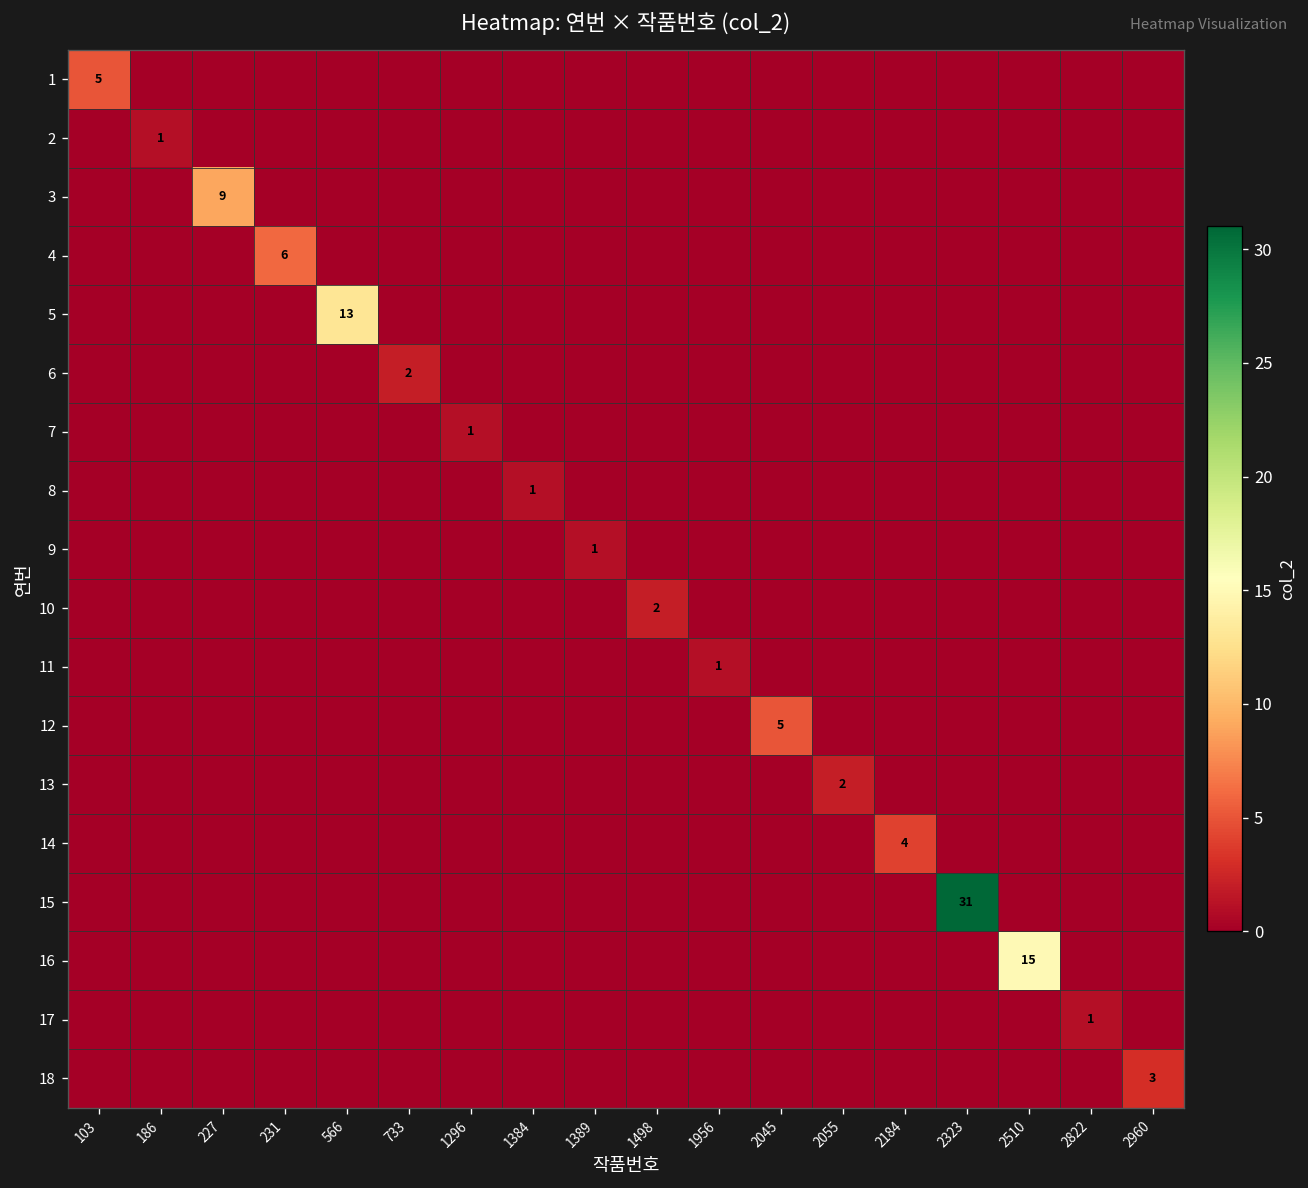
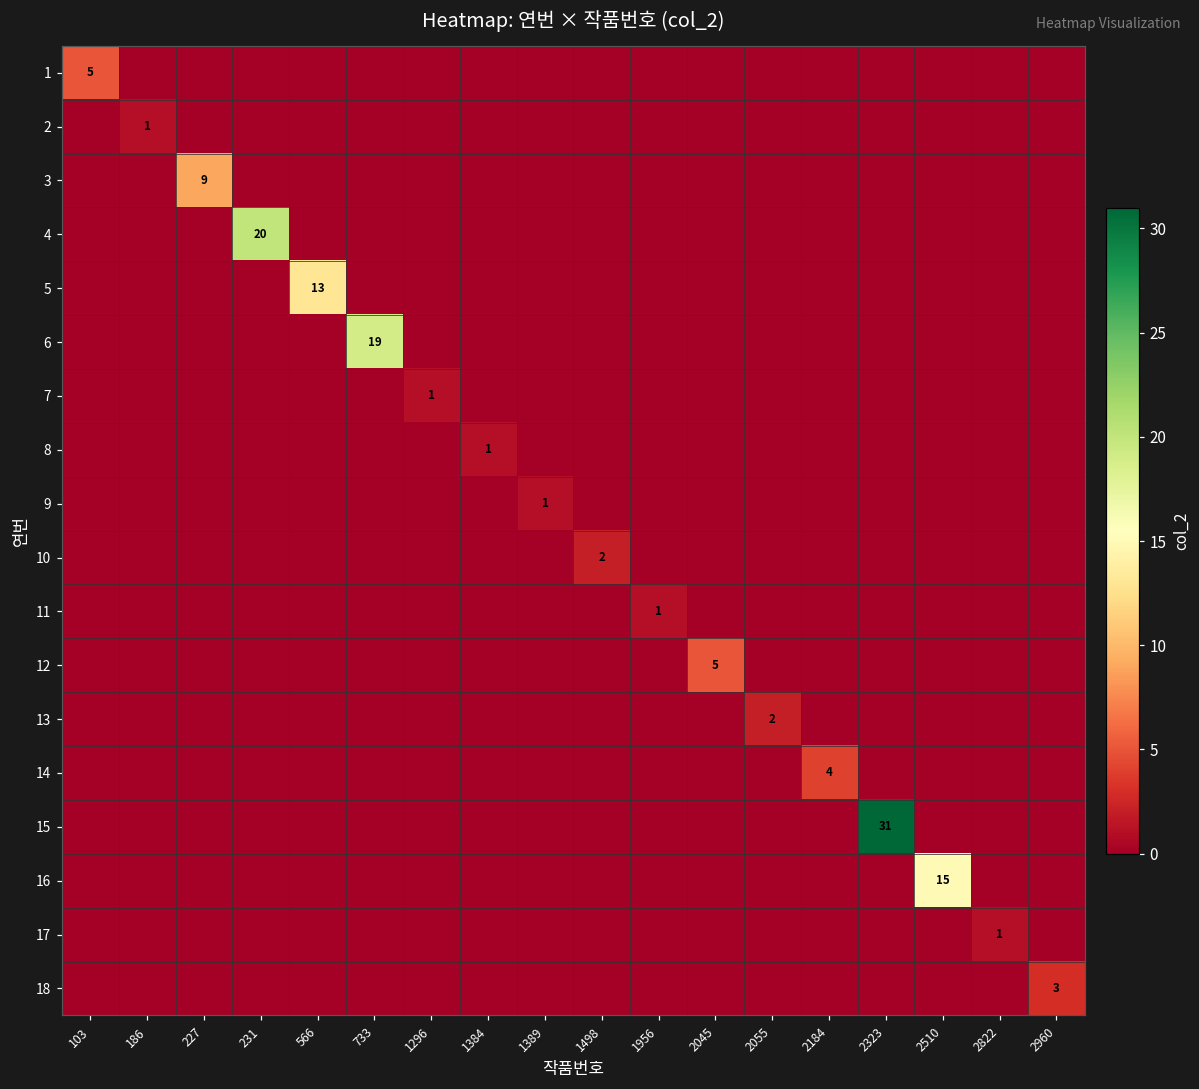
4, 231: 6 -> 20
6, 733: 2 -> 19
